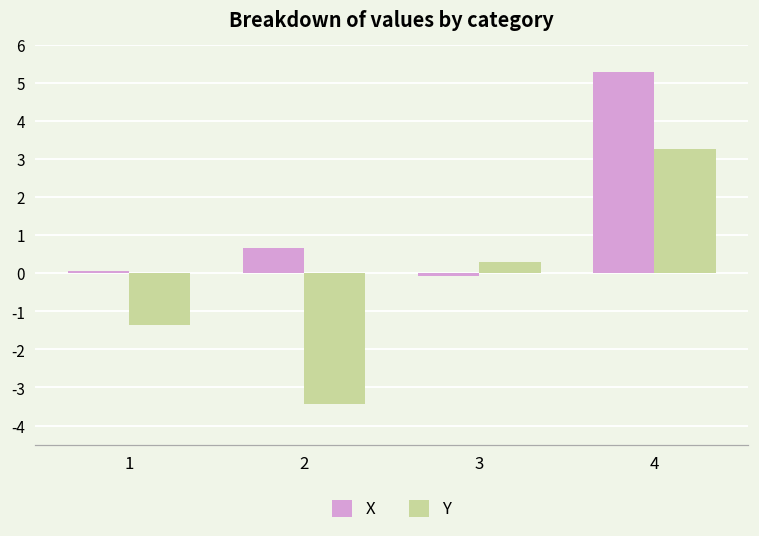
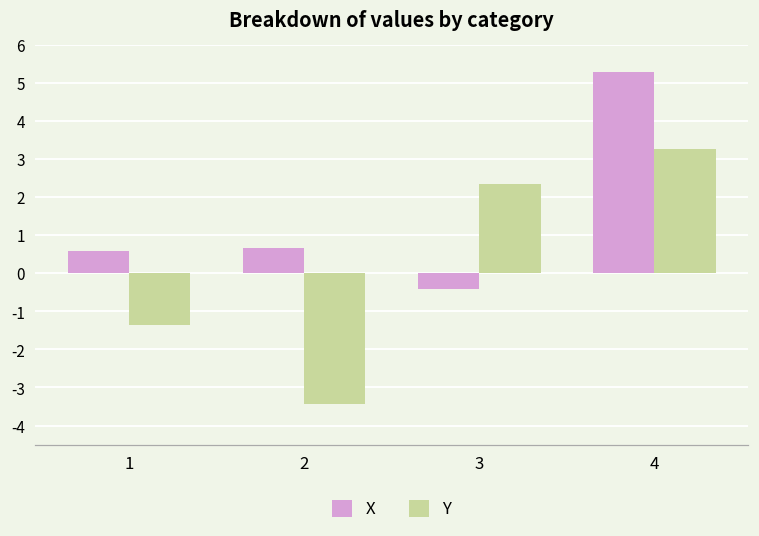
X, 1: 0.1 -> 0.6
X, 3: -0.1 -> -0.4
Y, 3: 0.3 -> 2.4
